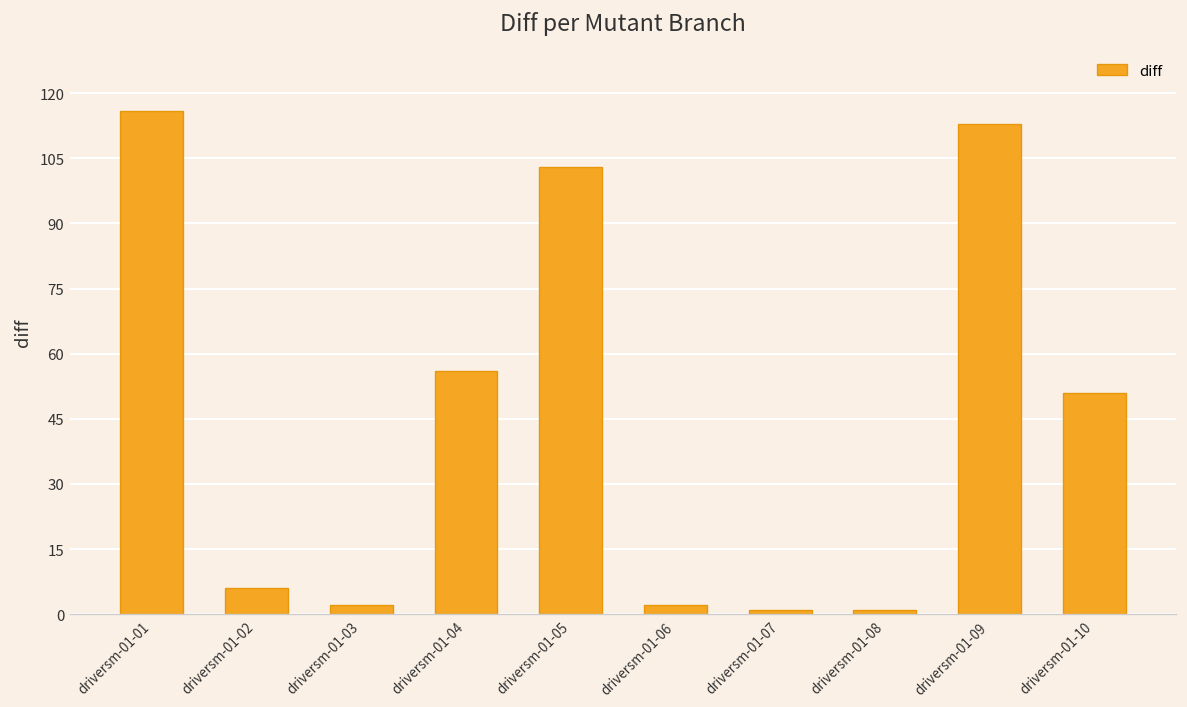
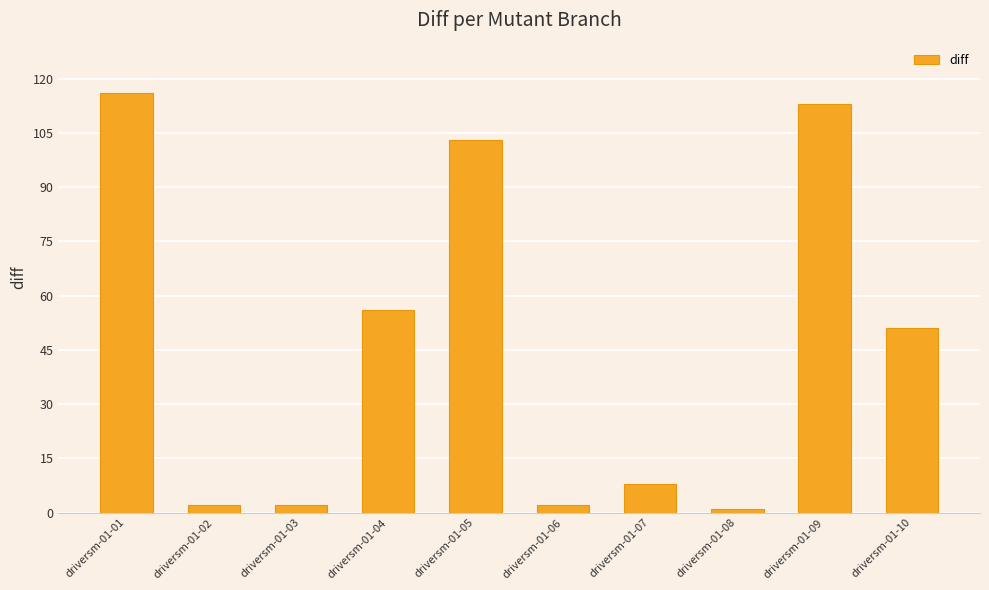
driversm-01-02: 6 -> 2
driversm-01-07: 1 -> 8
